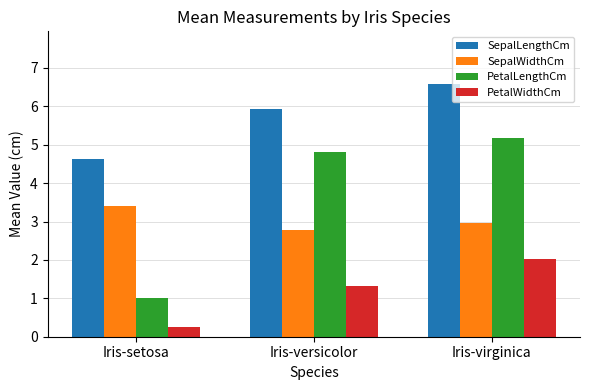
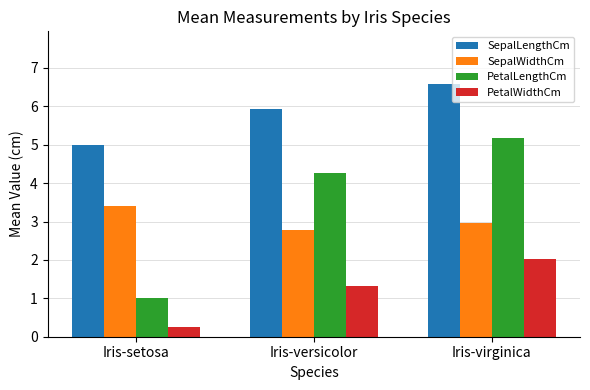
SepalLengthCm, Iris-setosa: 4.6 -> 5.0
PetalLengthCm, Iris-versicolor: 4.8 -> 4.3
